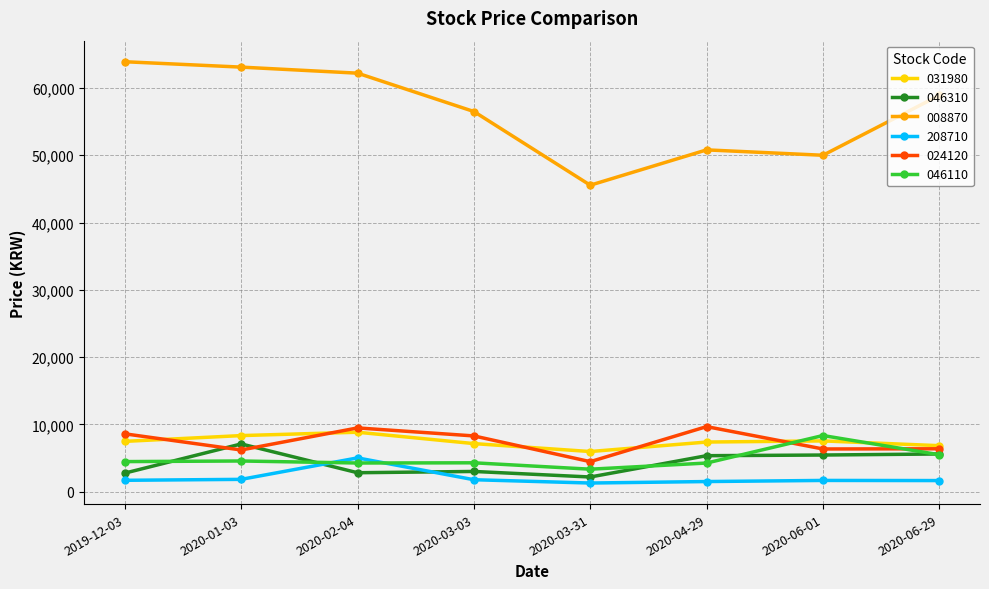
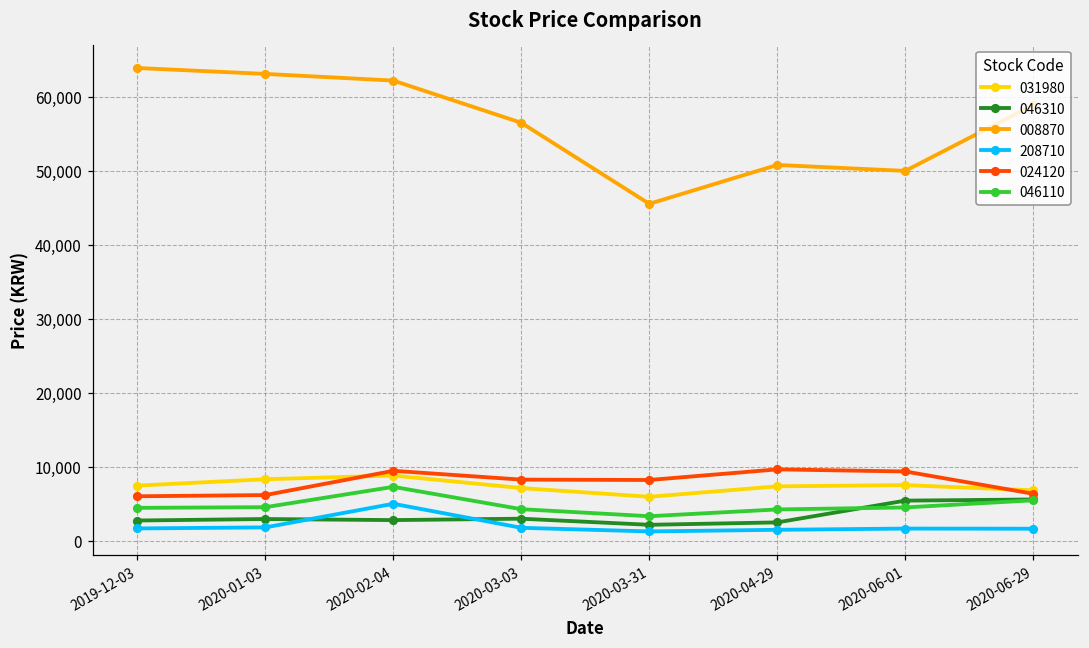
024120, 2019-12-03: 9,000 -> 6,000
046310, 2020-01-03: 7,000 -> 3,000
046110, 2020-02-04: 4,000 -> 7,000
024120, 2020-03-31: 4,000 -> 8,000
046310, 2020-04-29: 5,000 -> 3,000
024120, 2020-06-01: 6,000 -> 9,000
046110, 2020-06-01: 8,000 -> 5,000
